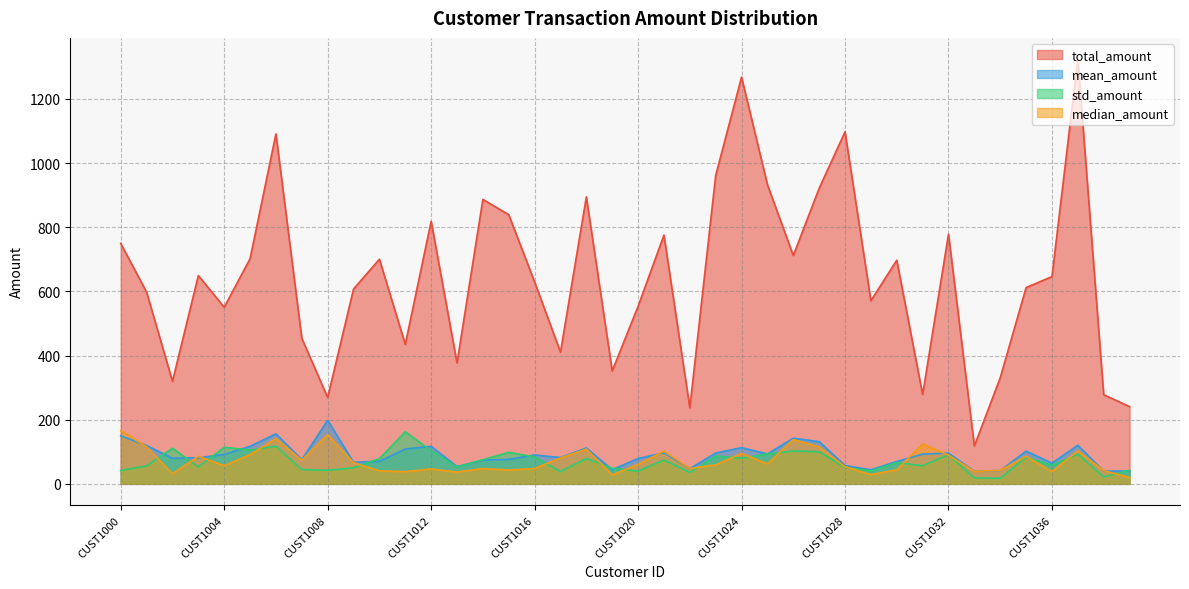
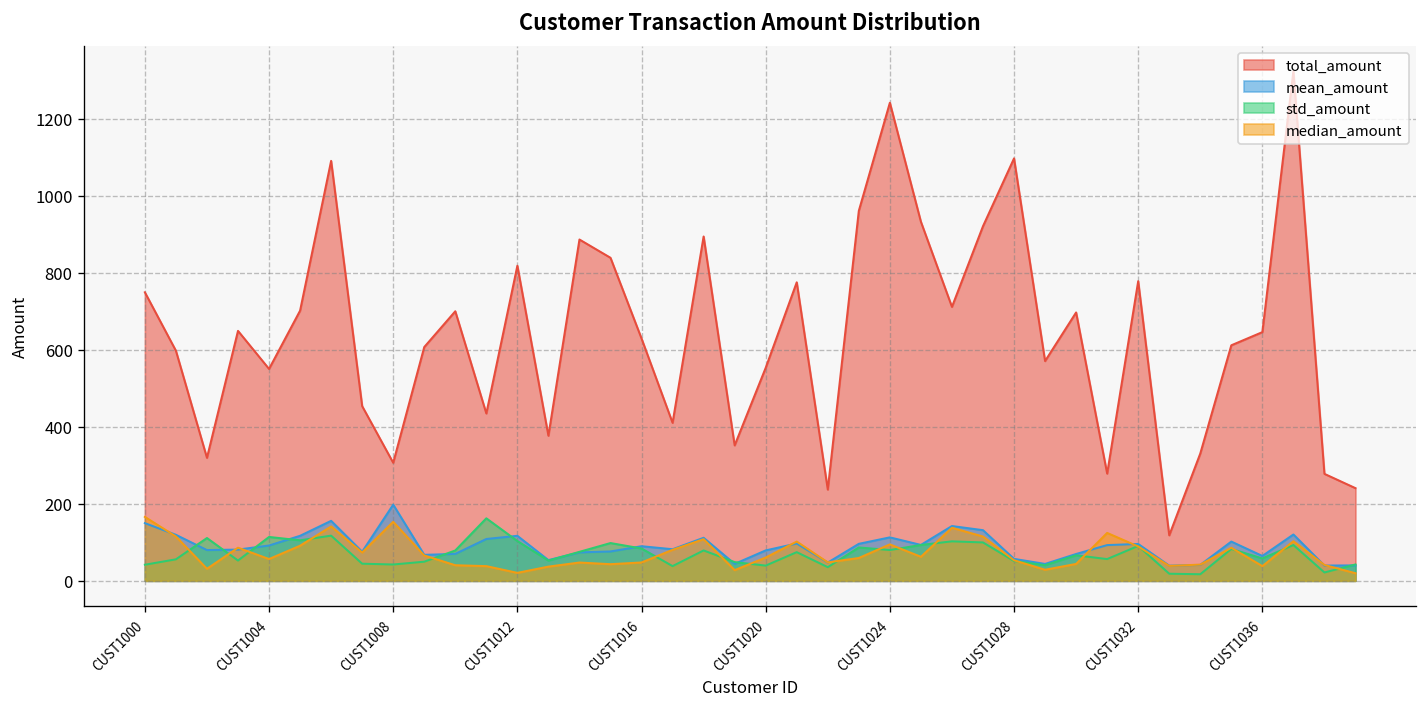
total_amount, CUST1008: 270 -> 310
median_amount, CUST1012: 50 -> 20
total_amount, CUST1024: 1270 -> 1240
